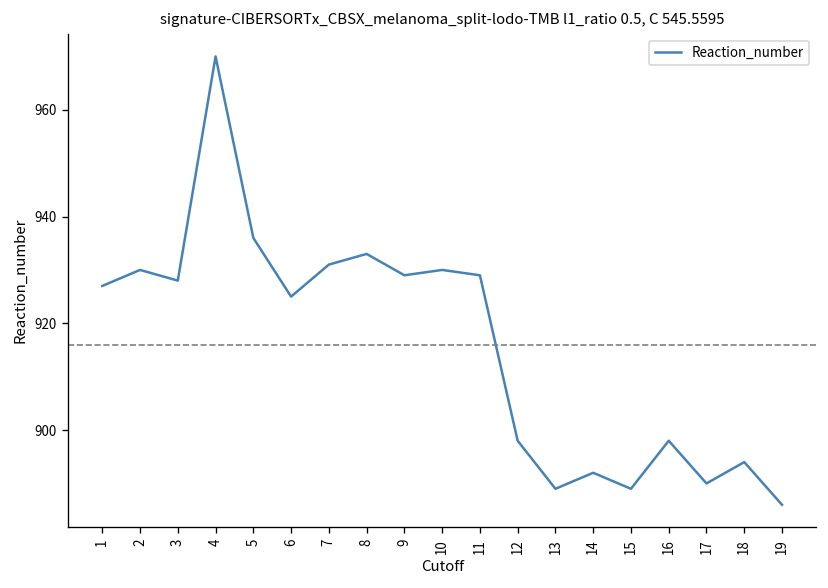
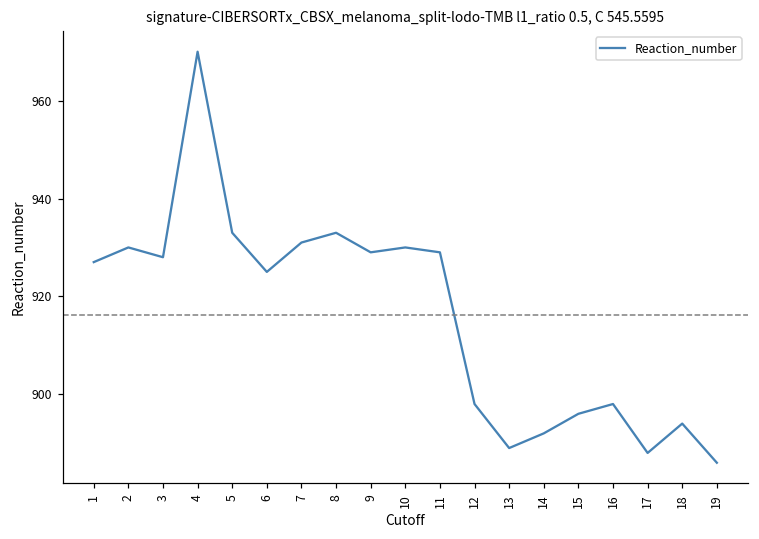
5: 936 -> 933
15: 889 -> 896
17: 890 -> 888
